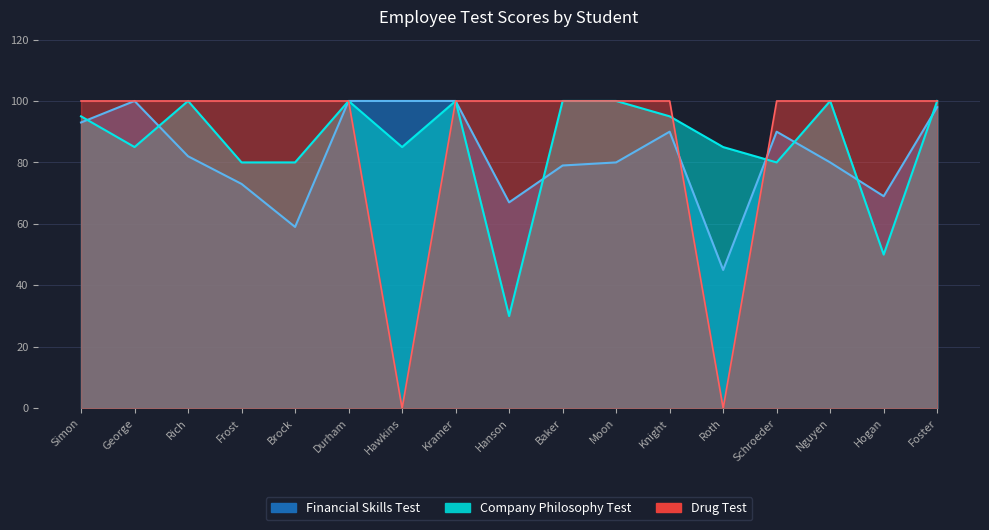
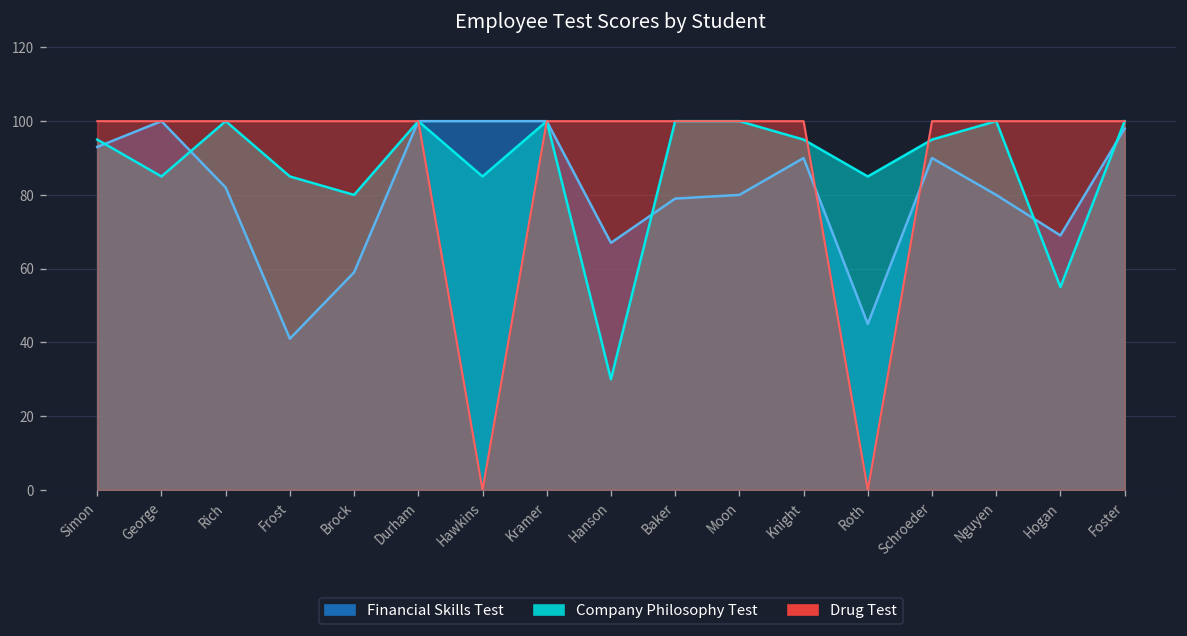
Financial Skills Test, Frost: 73 -> 41
Company Philosophy Test, Frost: 80 -> 85
Company Philosophy Test, Schroeder: 80 -> 95
Company Philosophy Test, Hogan: 50 -> 55
